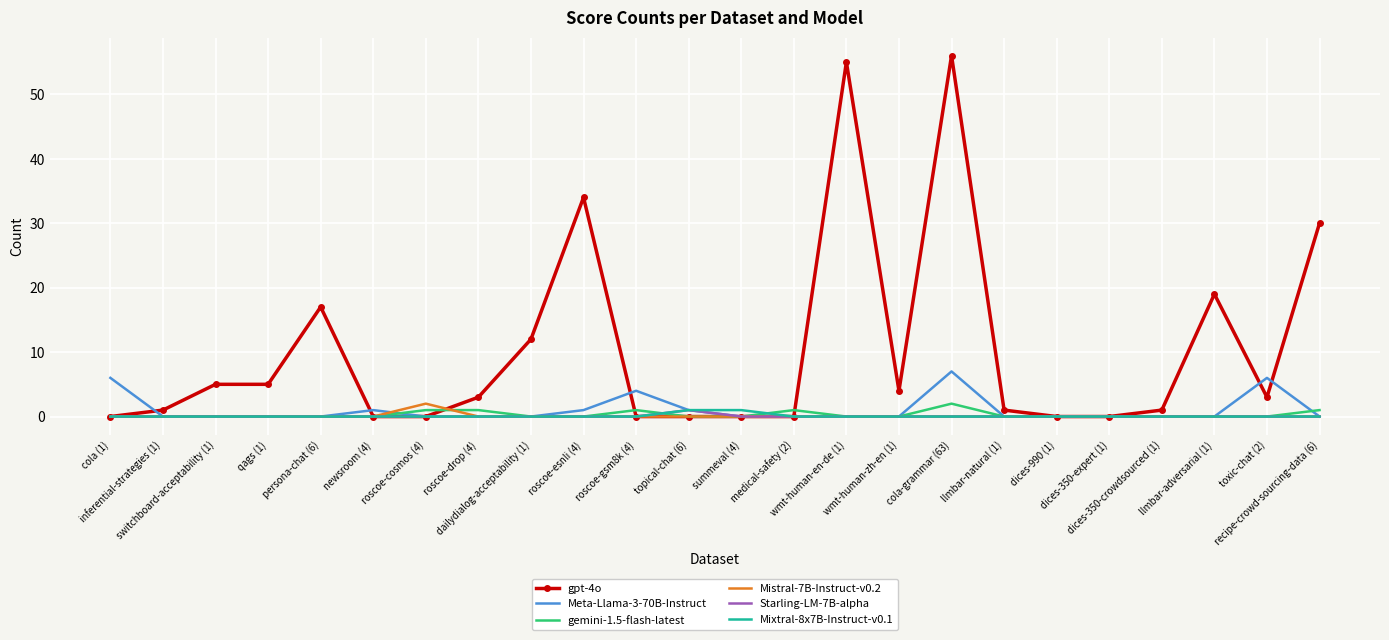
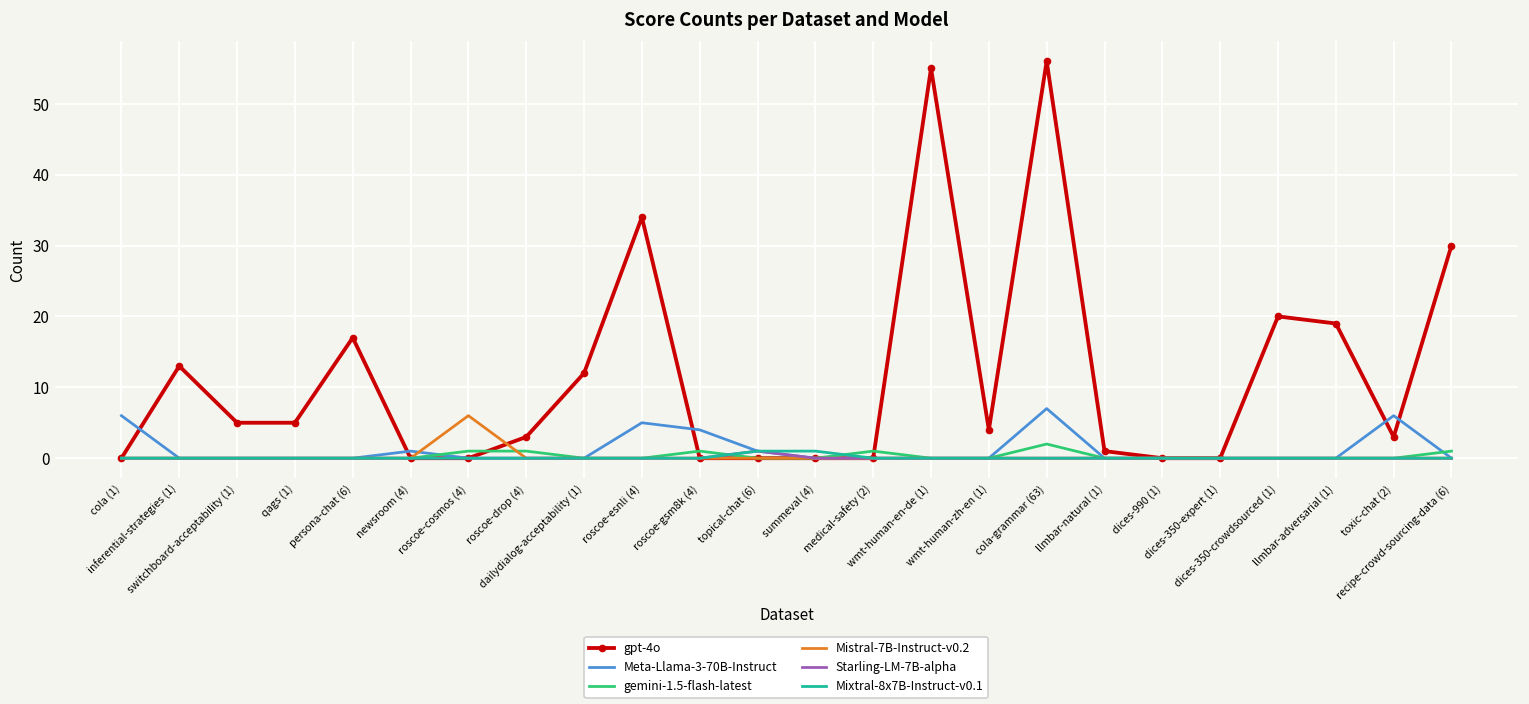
gpt-4o, inferential-strategies (1): 1 -> 13
Mistral-7B-Instruct-v0.2, roscoe-cosmos (4): 2 -> 6
Meta-Llama-3-70B-Instruct, roscoe-esnli (4): 1 -> 5
gpt-4o, dices-350-crowdsourced (1): 1 -> 20
